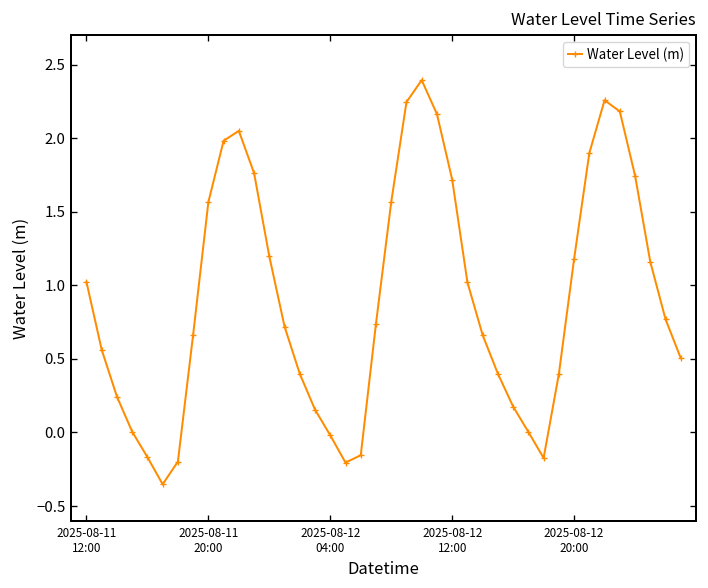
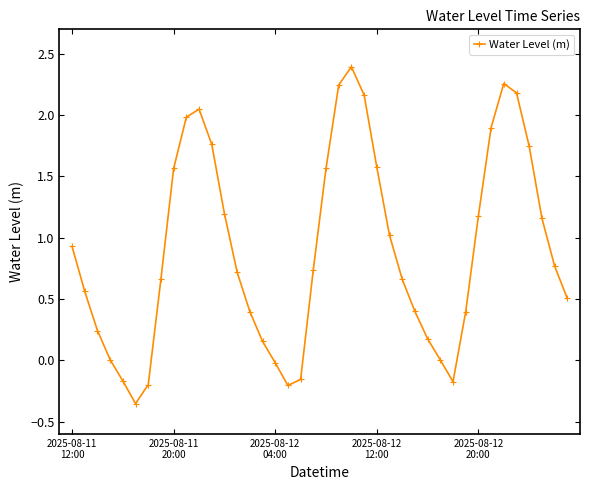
2025-08-11 12:00: 1.02 -> 0.93
2025-08-12 12:00: 1.72 -> 1.58
